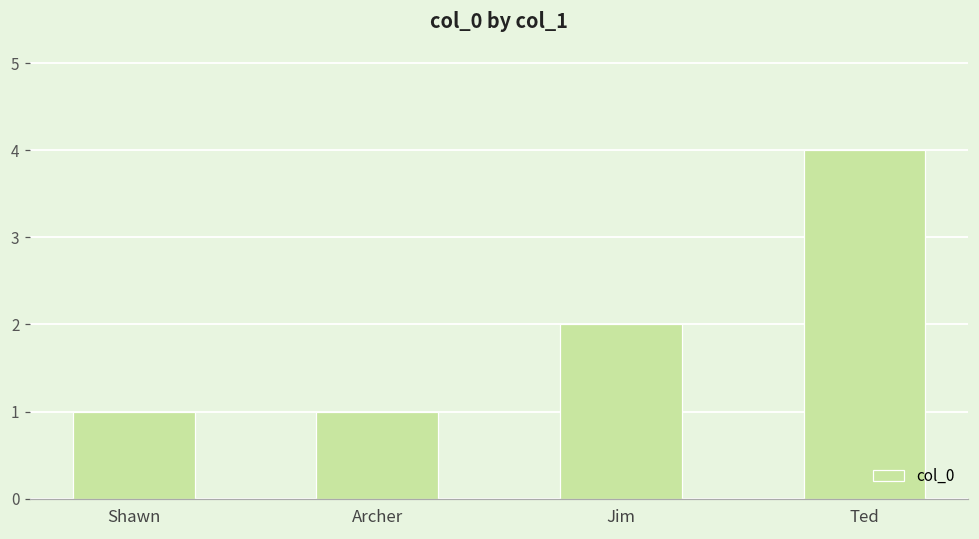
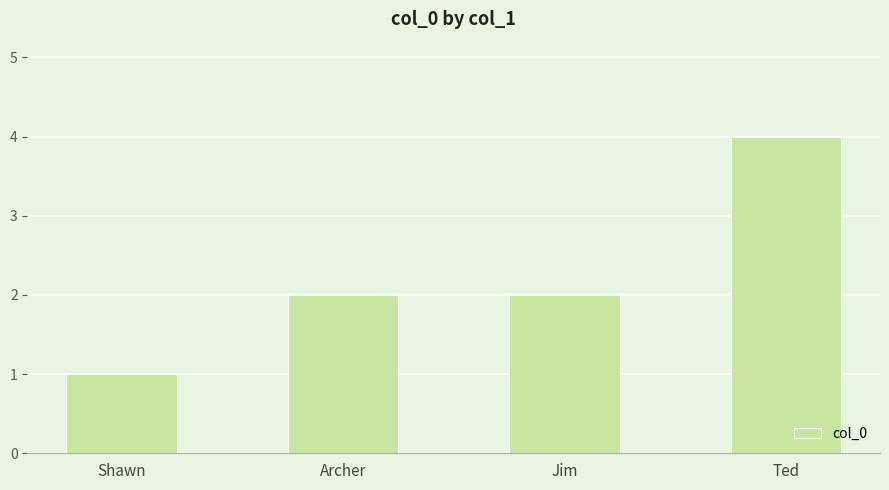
Archer: 1 -> 2
